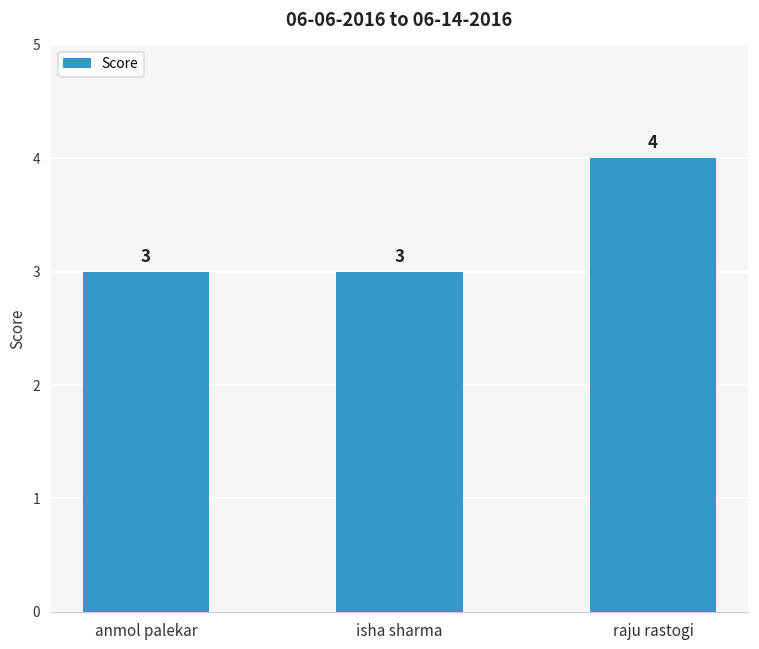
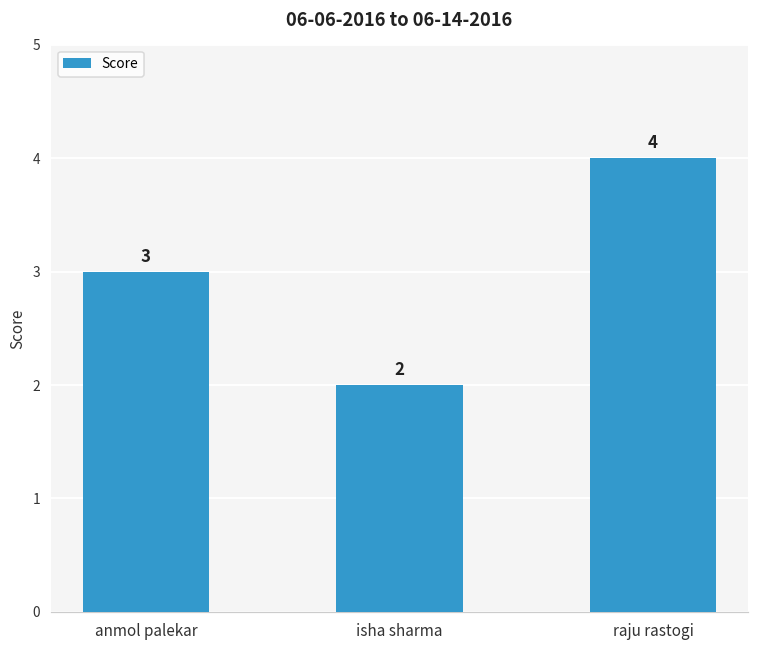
isha sharma: 3 -> 2
